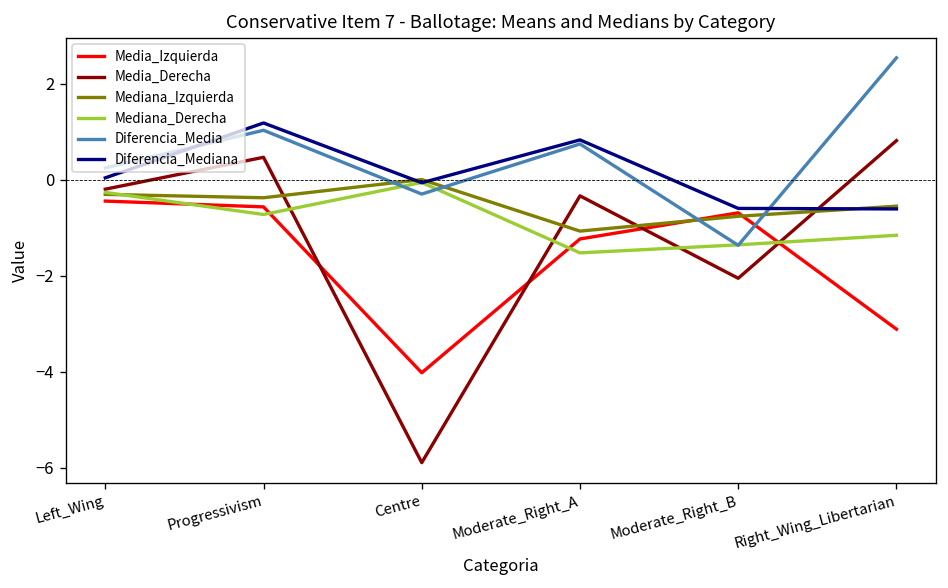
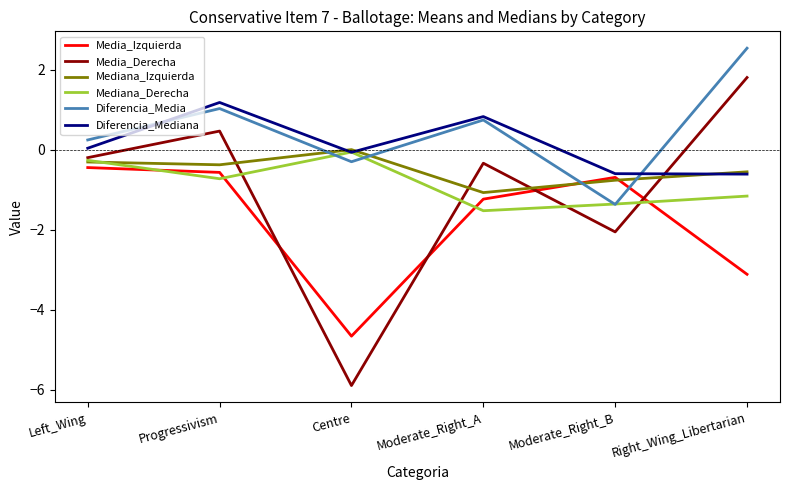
Media_Izquierda, Centre: -4.0 -> -4.7
Media_Derecha, Right_Wing_Libertarian: 0.8 -> 1.8
